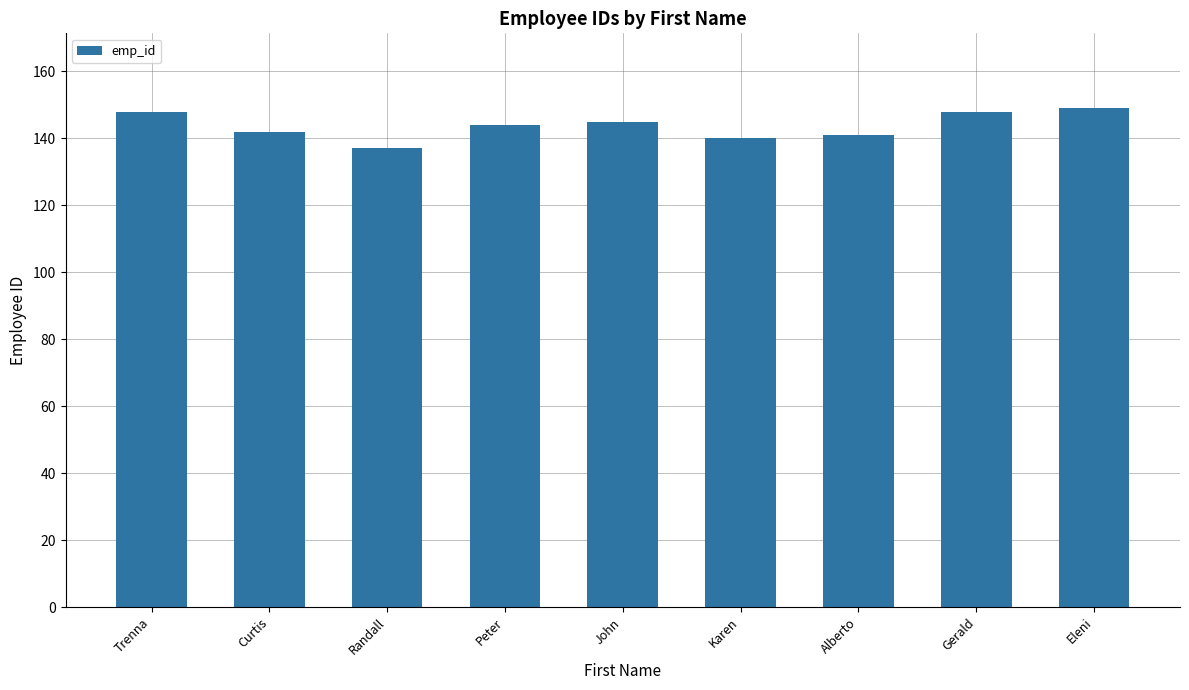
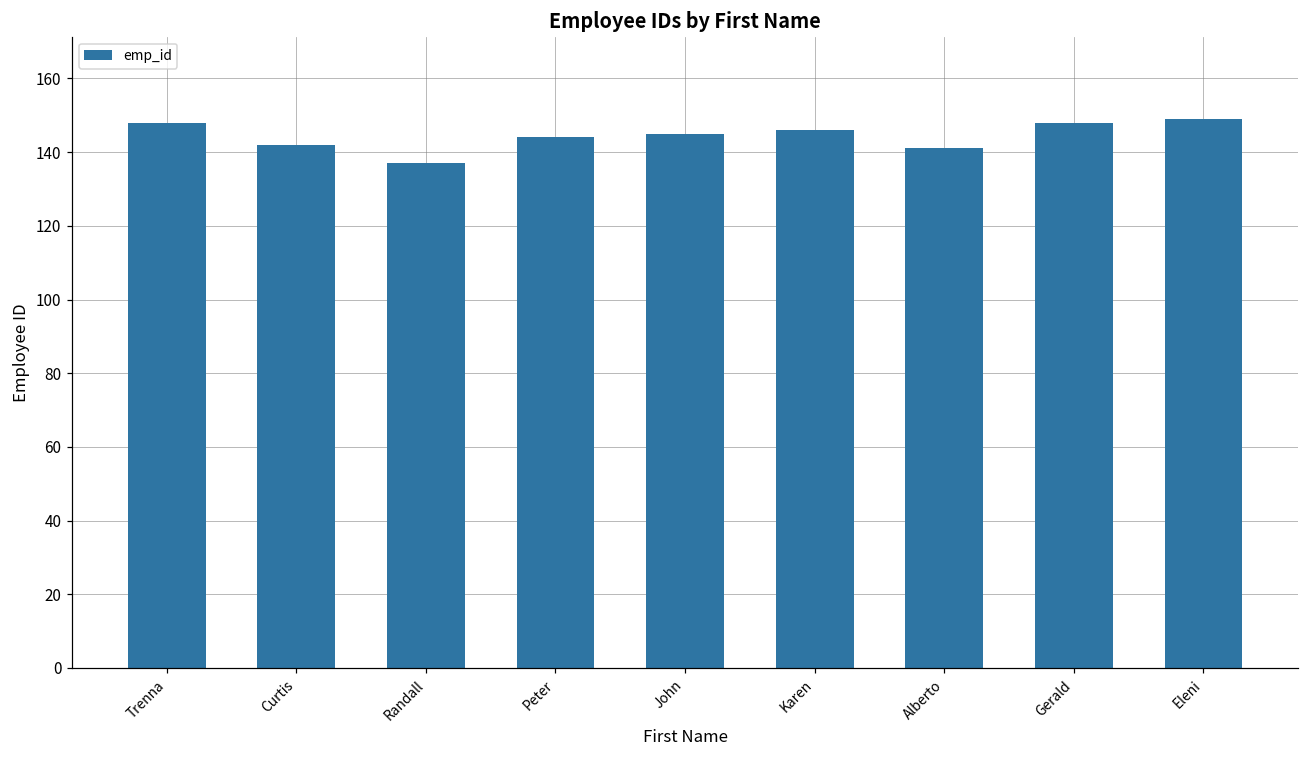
Karen: 140 -> 146
